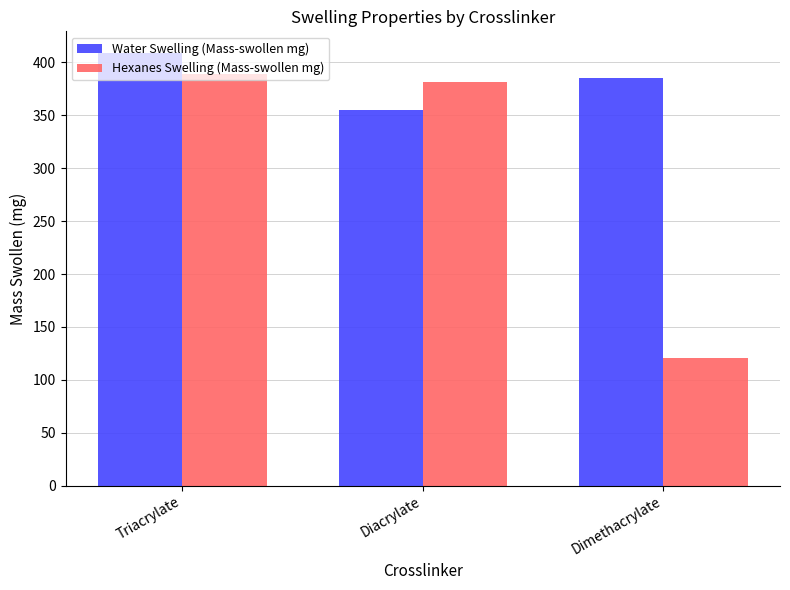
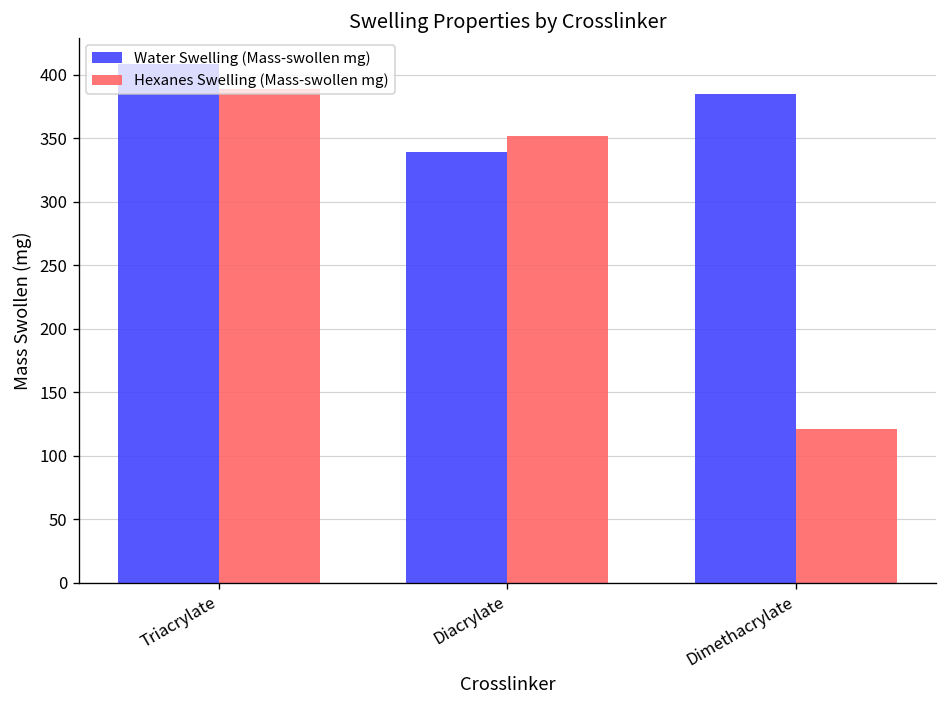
Water Swelling (Mass-swollen mg), Diacrylate: 355 -> 339
Hexanes Swelling (Mass-swollen mg), Diacrylate: 382 -> 352
